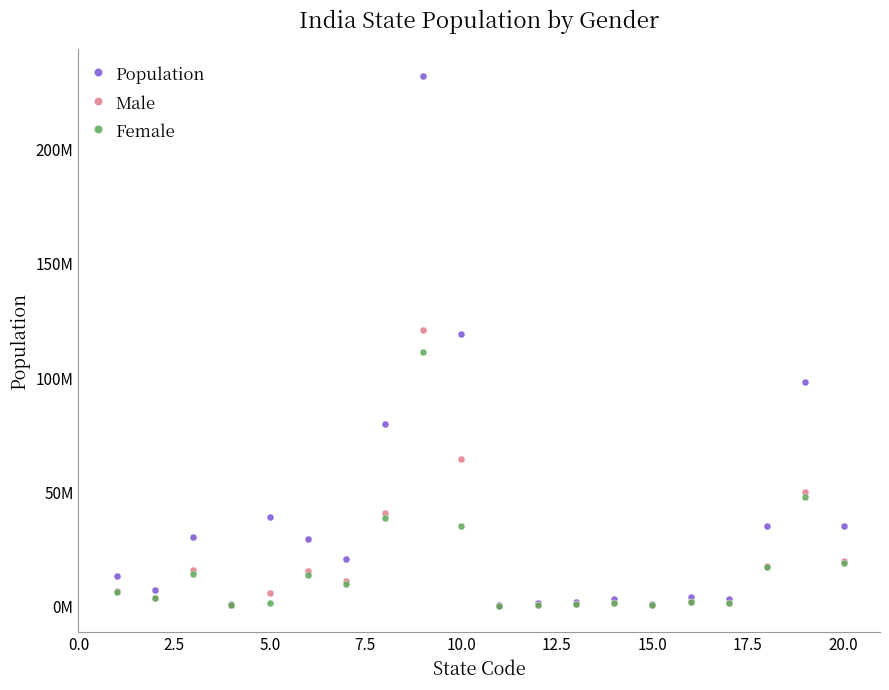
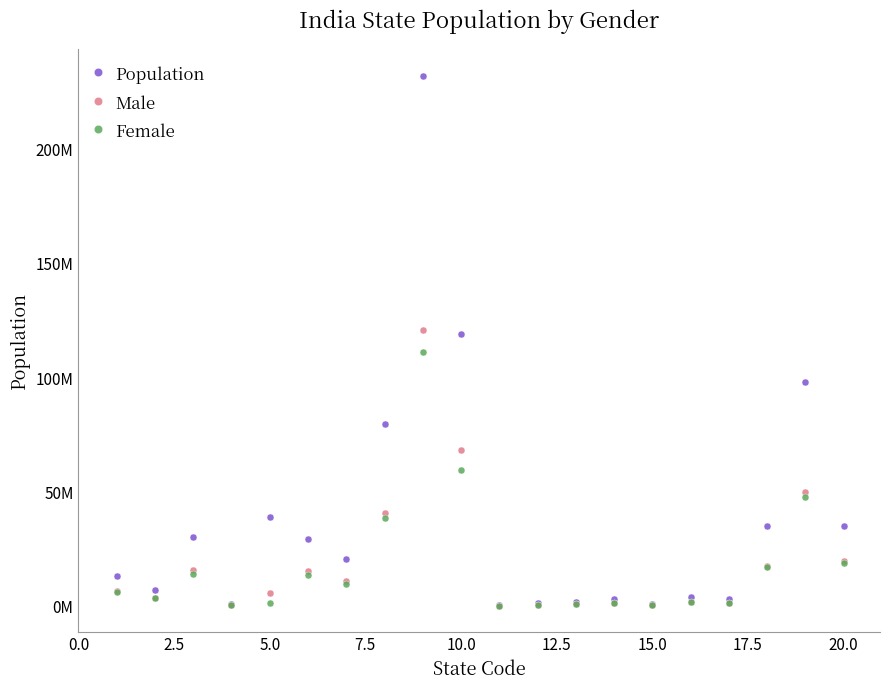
Male, 10.0: 65000000 -> 69000000
Female, 10.0: 35000000 -> 60000000
